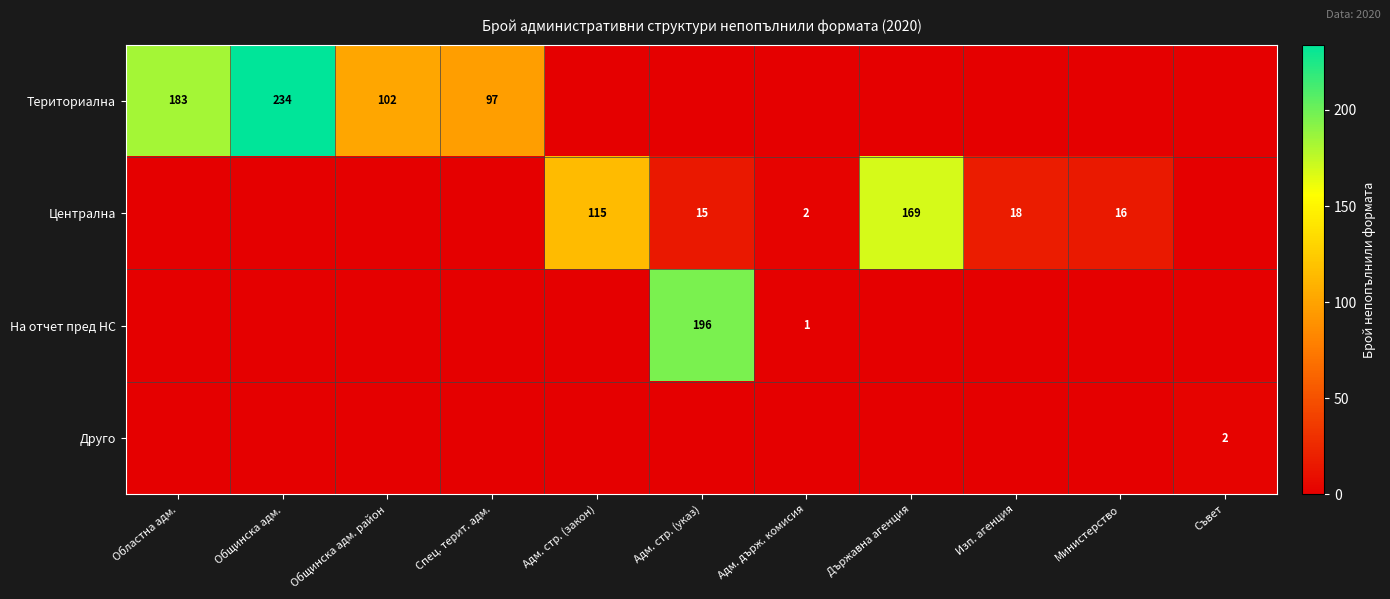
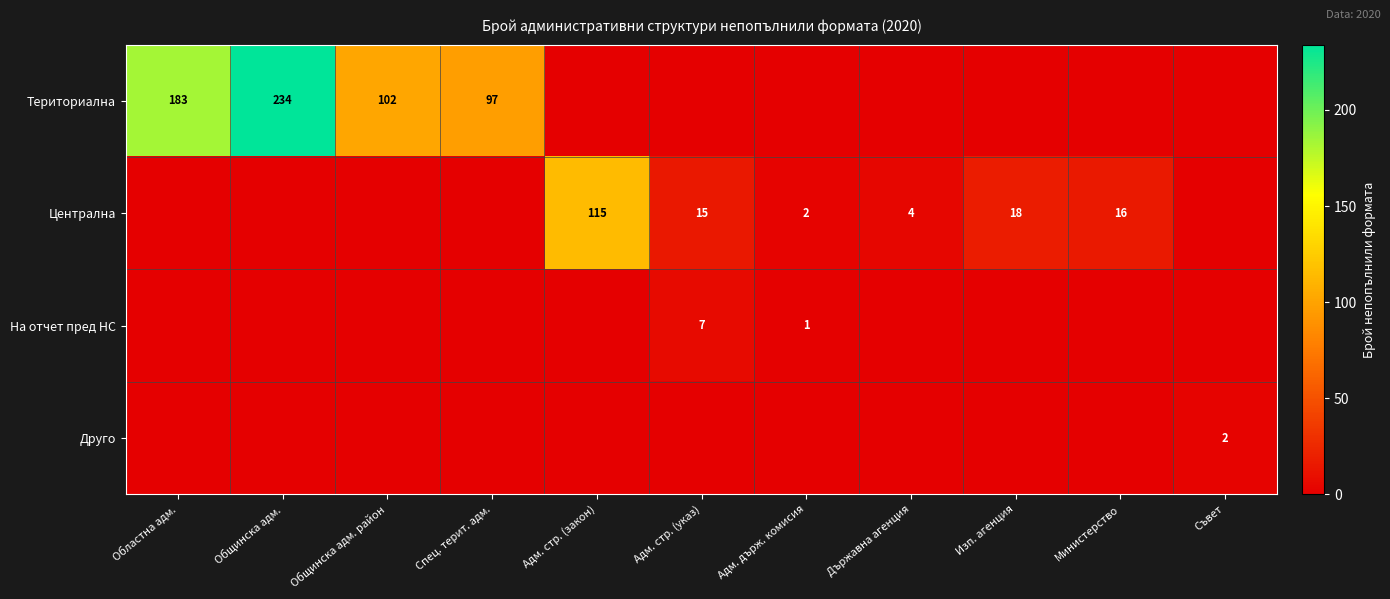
Централна, Държавна агенция: 169 -> 4
На отчет пред НС, Адм. стр. (указ): 196 -> 7
